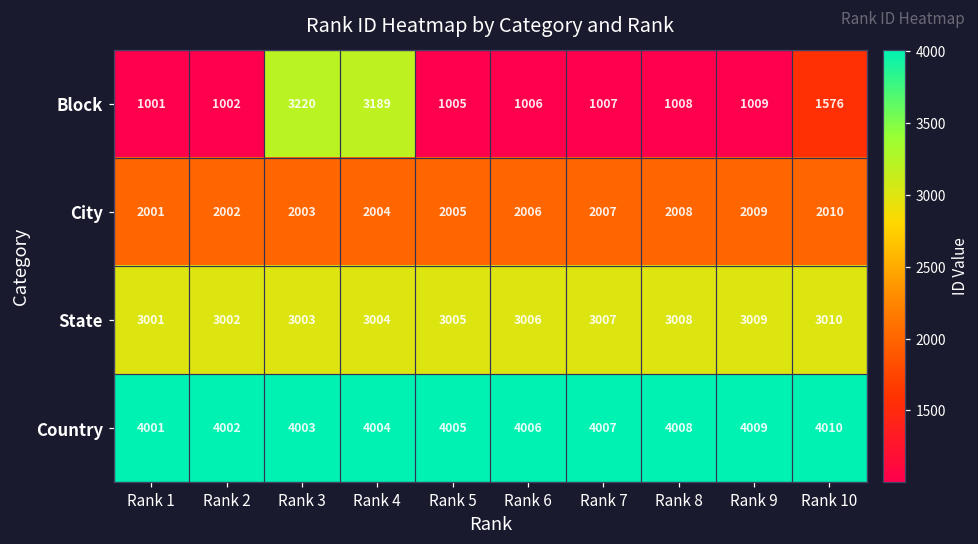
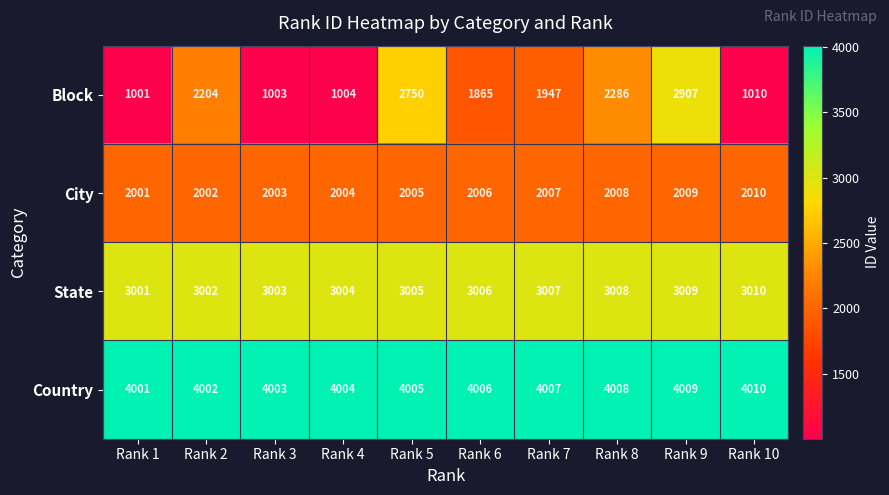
Block, Rank 2: 1002 -> 2204
Block, Rank 3: 3220 -> 1003
Block, Rank 4: 3189 -> 1004
Block, Rank 5: 1005 -> 2750
Block, Rank 6: 1006 -> 1865
Block, Rank 7: 1007 -> 1947
Block, Rank 8: 1008 -> 2286
Block, Rank 9: 1009 -> 2907
Block, Rank 10: 1576 -> 1010
